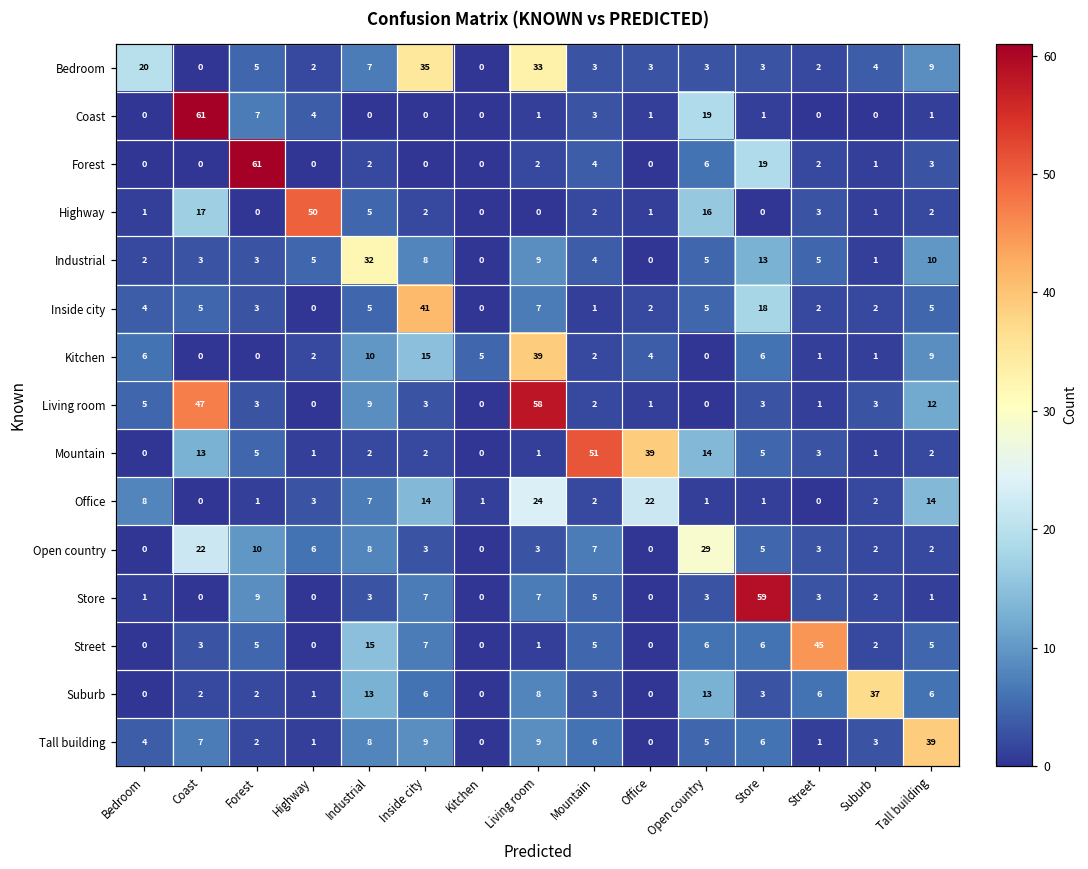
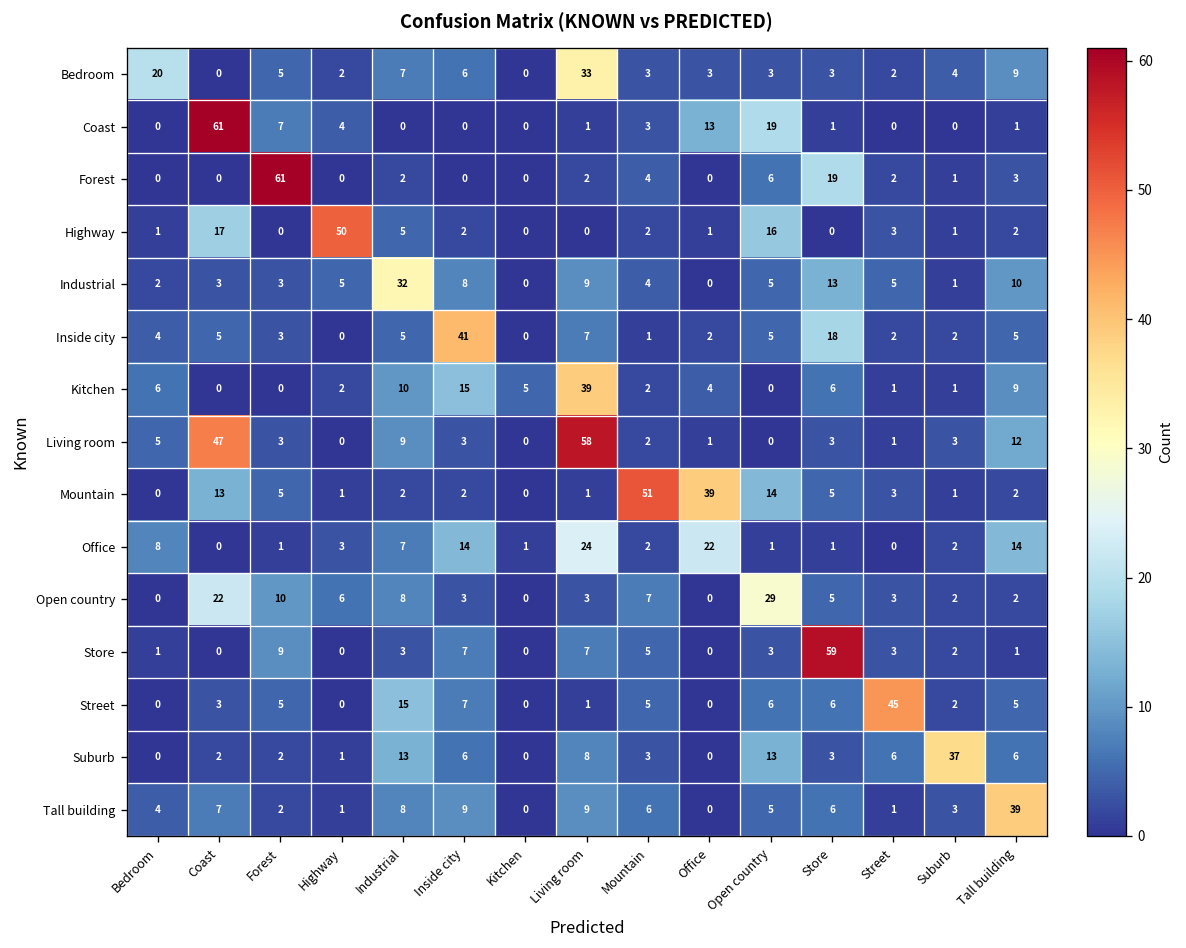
Bedroom, Inside city: 35 -> 6
Coast, Office: 1 -> 13
